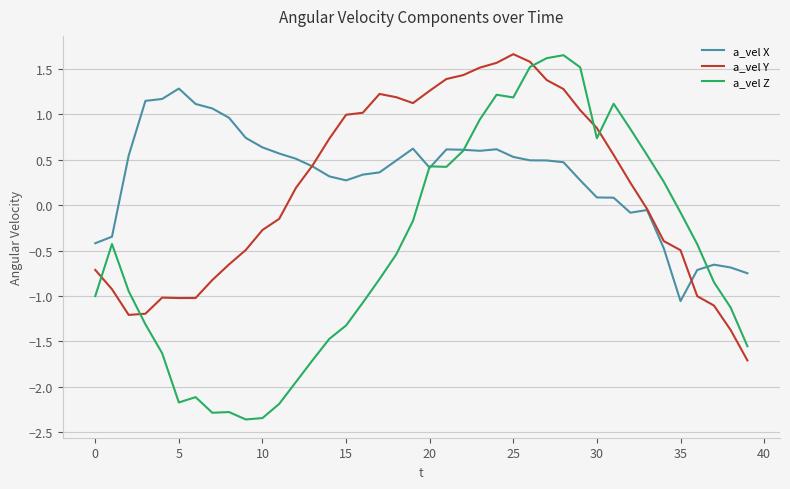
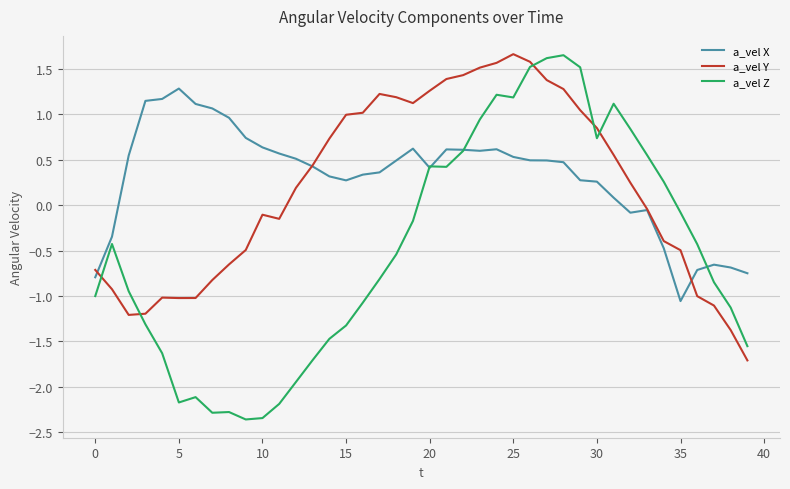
a_vel X, 0: -0.4 -> -0.8
a_vel Y, 10: -0.3 -> -0.1
a_vel X, 30: 0.1 -> 0.3
